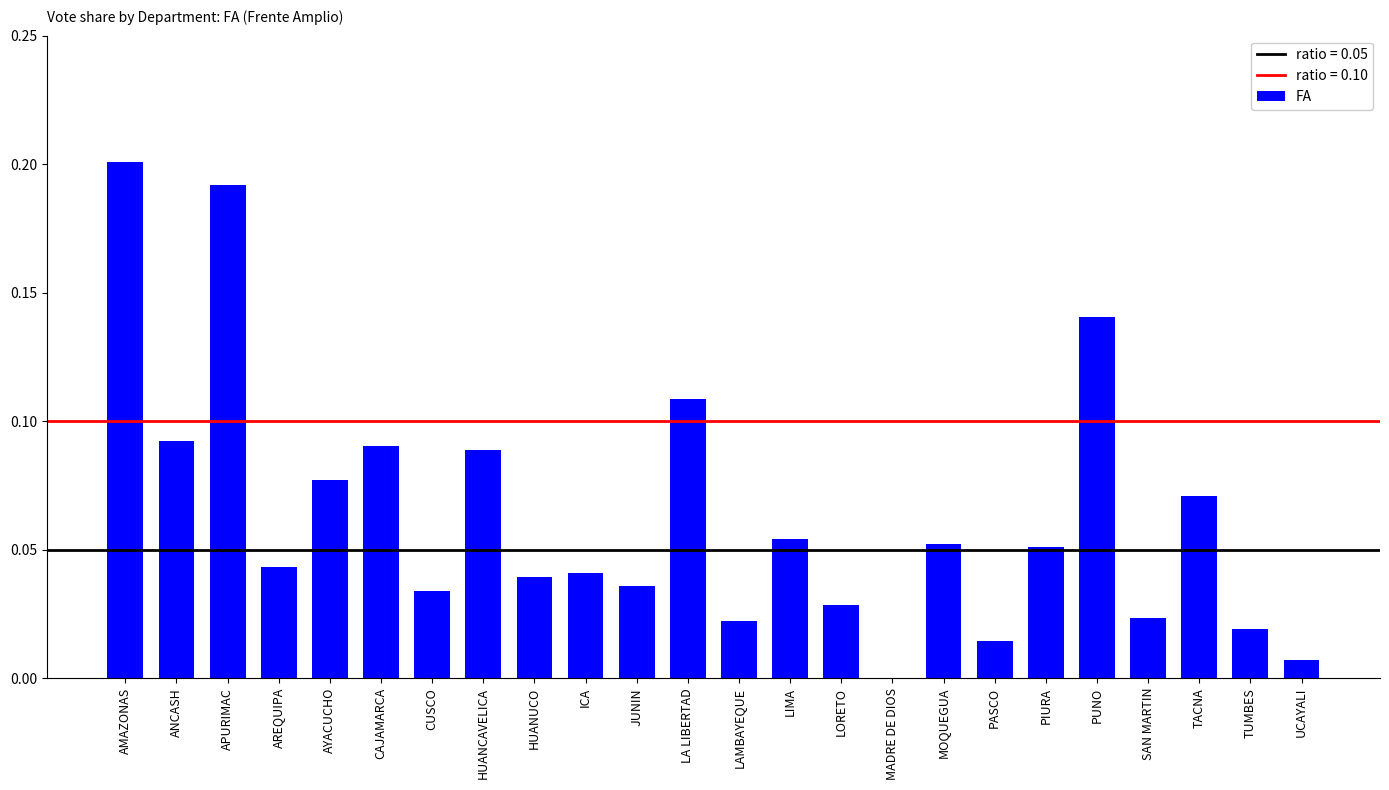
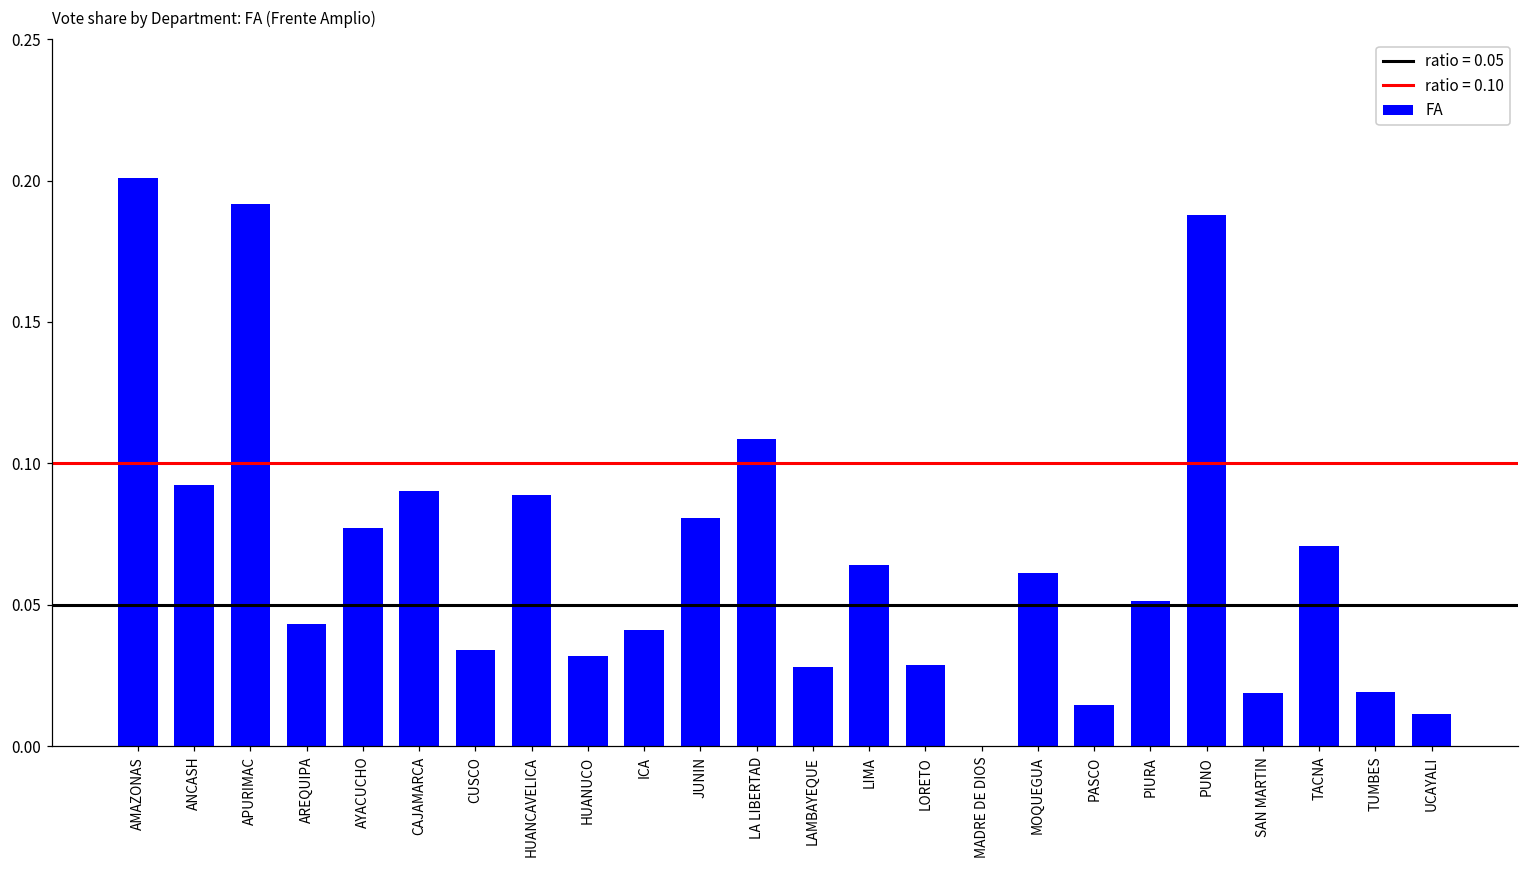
HUANUCO: 0.039 -> 0.032
JUNIN: 0.036 -> 0.081
LAMBAYEQUE: 0.022 -> 0.028
LIMA: 0.054 -> 0.064
MOQUEGUA: 0.052 -> 0.061
PUNO: 0.141 -> 0.188
SAN MARTIN: 0.024 -> 0.019
UCAYALI: 0.007 -> 0.011
